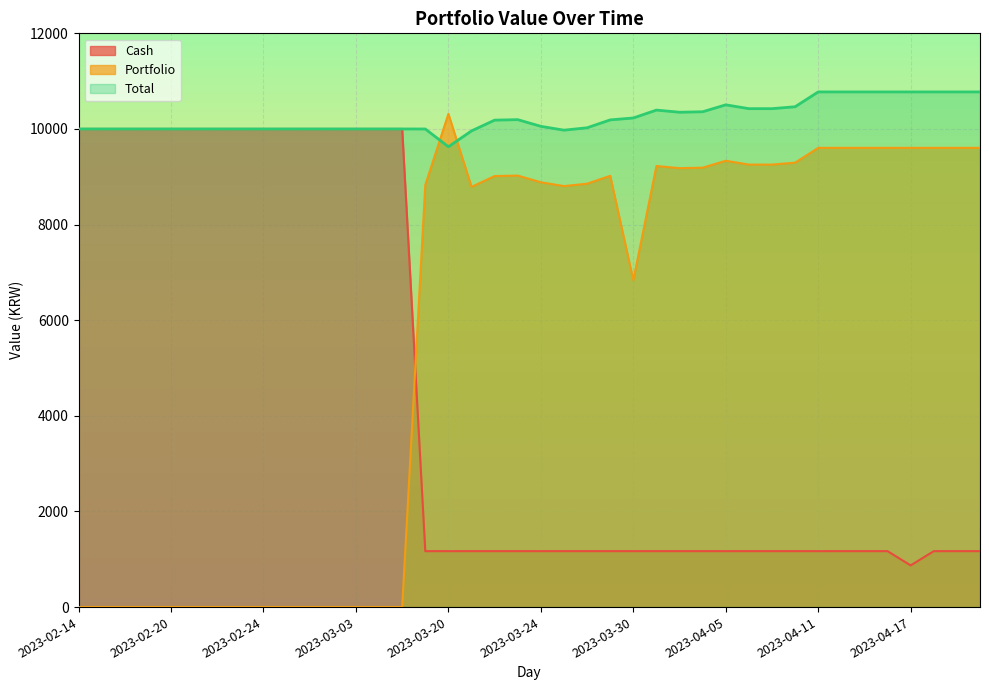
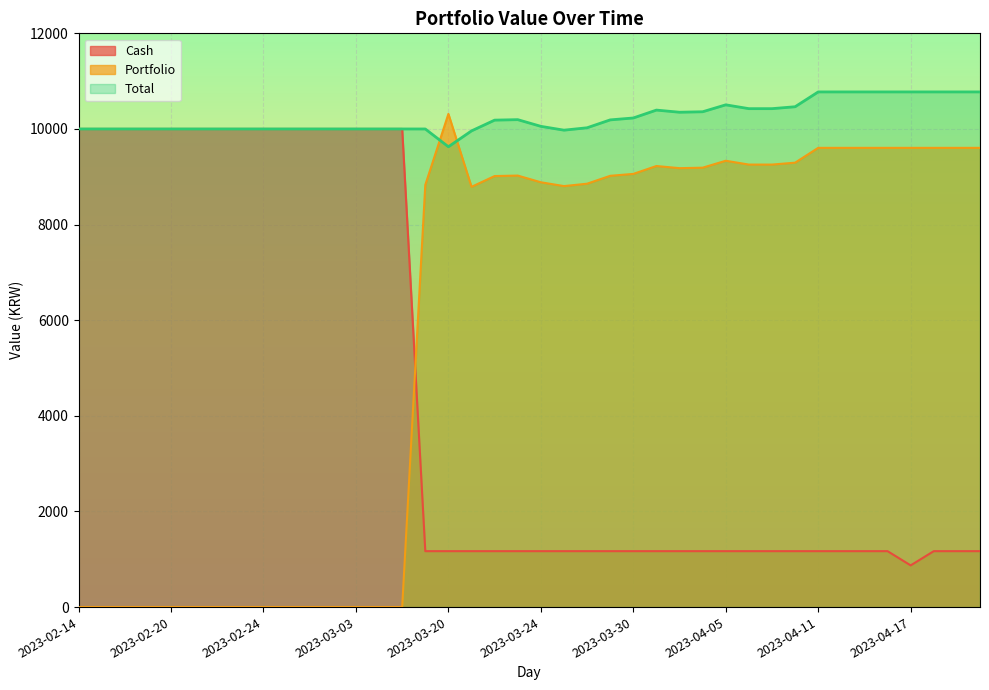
Portfolio, 2023-03-30: 6800 -> 9100
